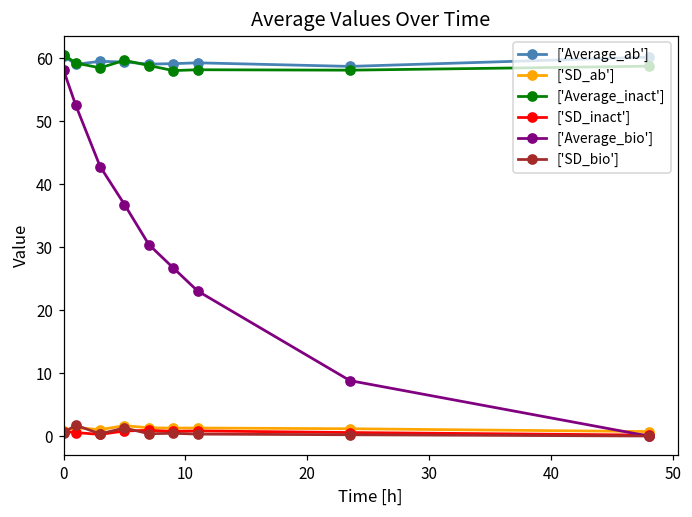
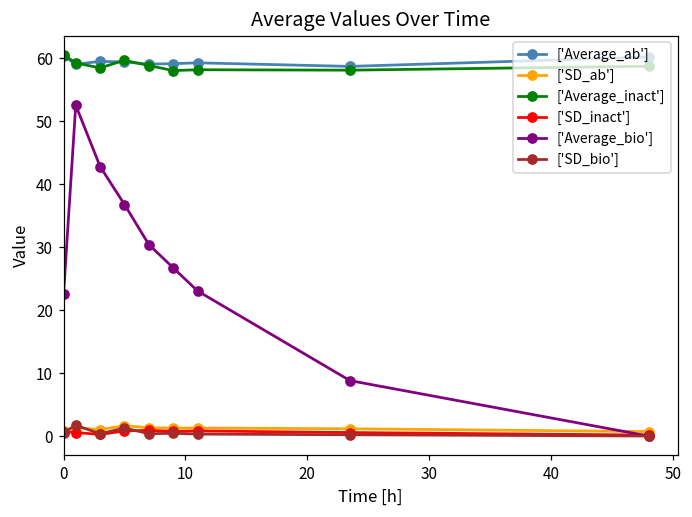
['Average_bio'], 0: 58 -> 23
